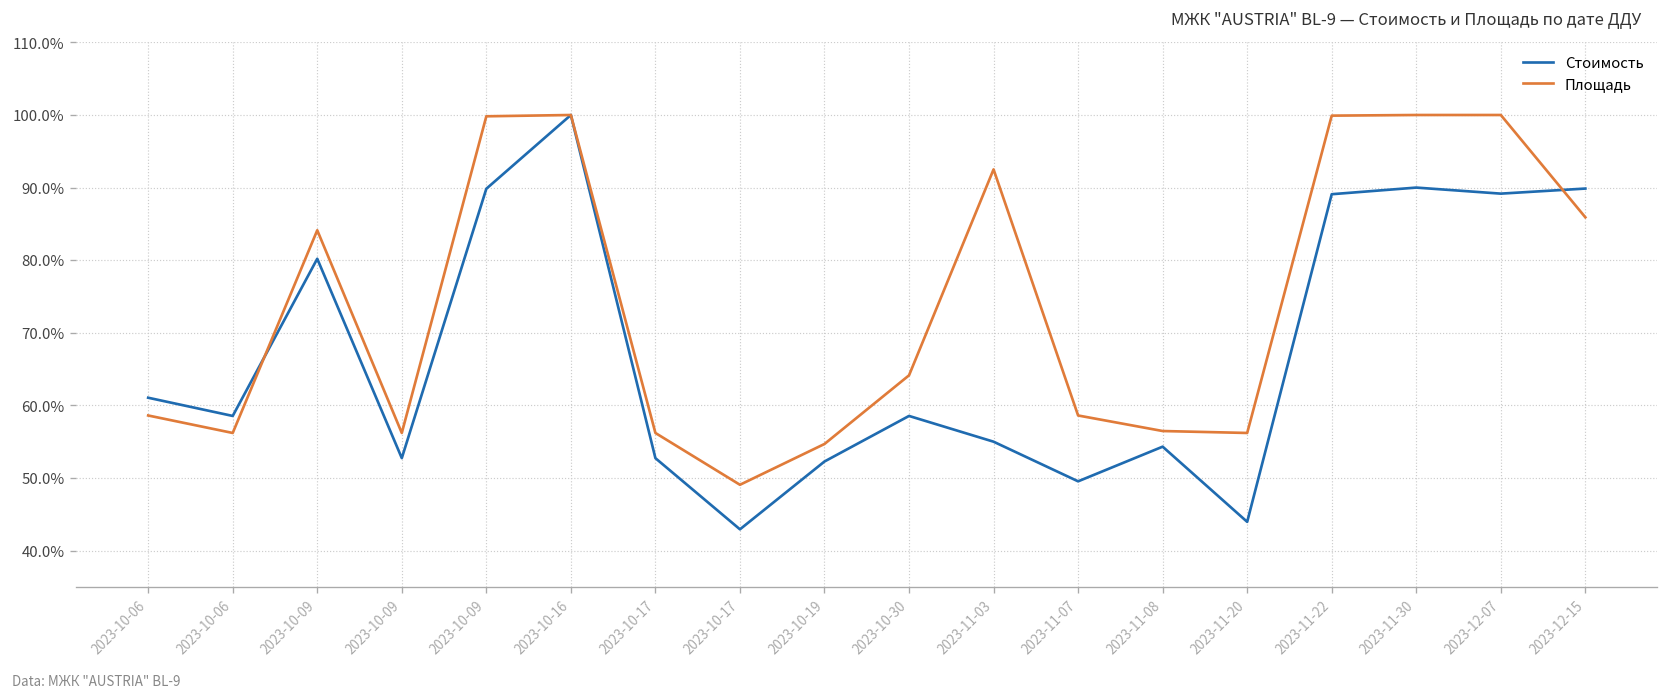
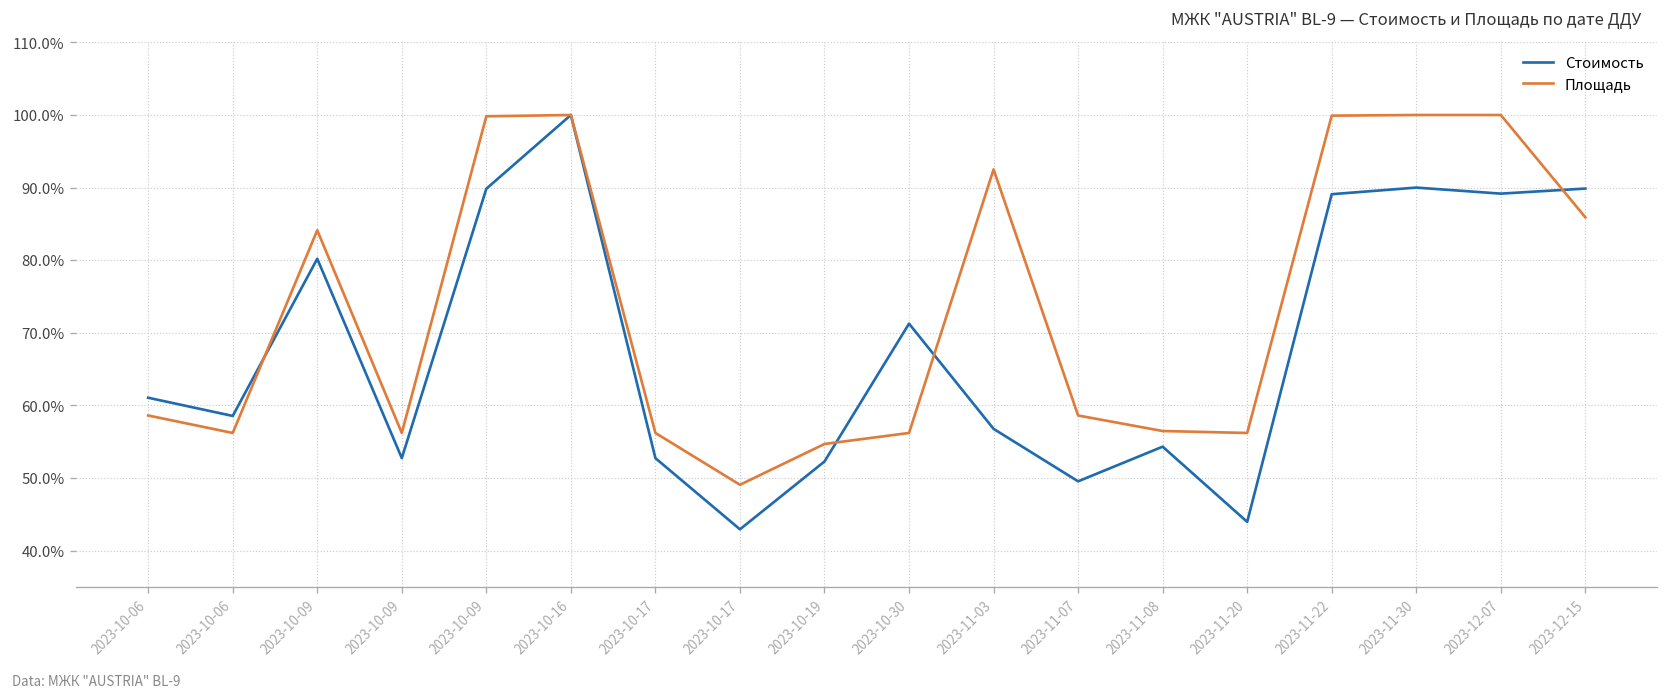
Стоимость, 2023-10-30: 59% -> 71%
Площадь, 2023-10-30: 64% -> 56%
Стоимость, 2023-11-03: 55% -> 57%
